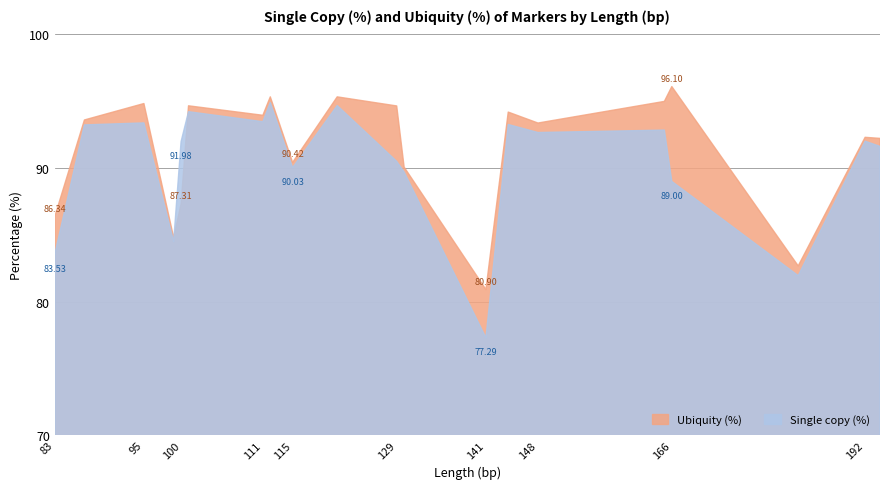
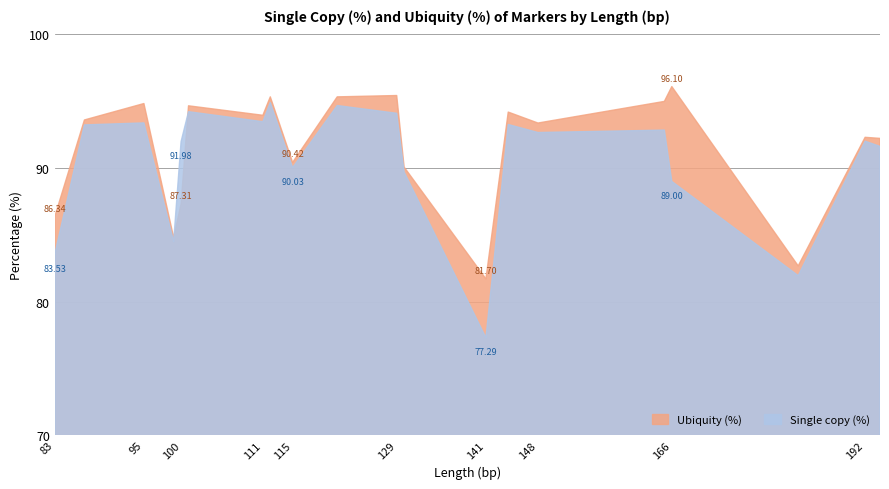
Ubiquity (%), 129: 94.7 -> 95.4
Single copy (%), 129: 90.5 -> 94.1
Ubiquity (%), 141: 80.90 -> 81.70
